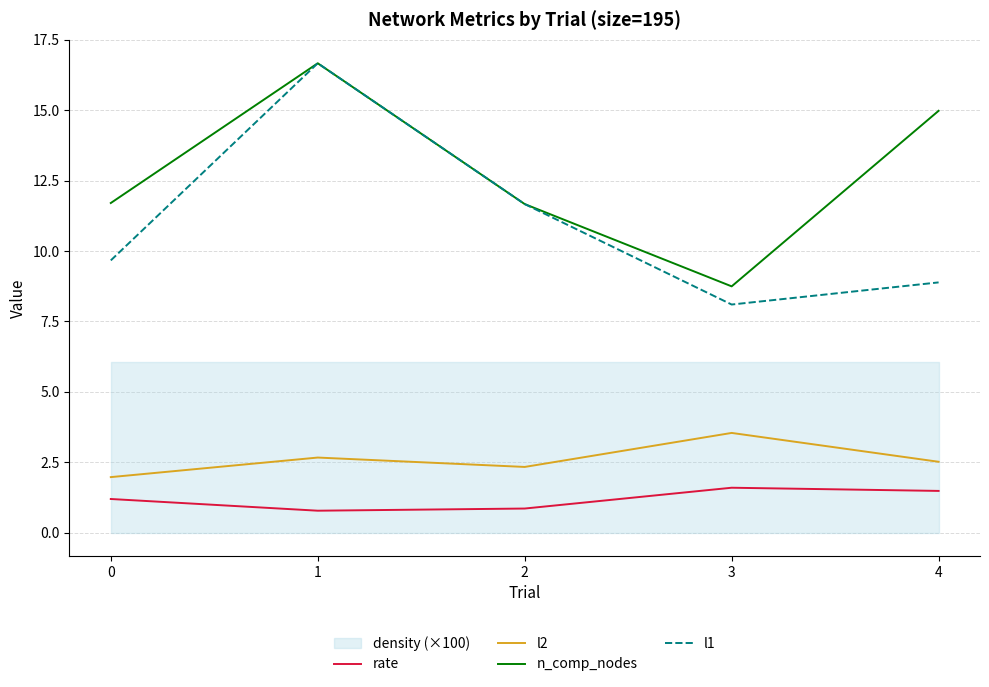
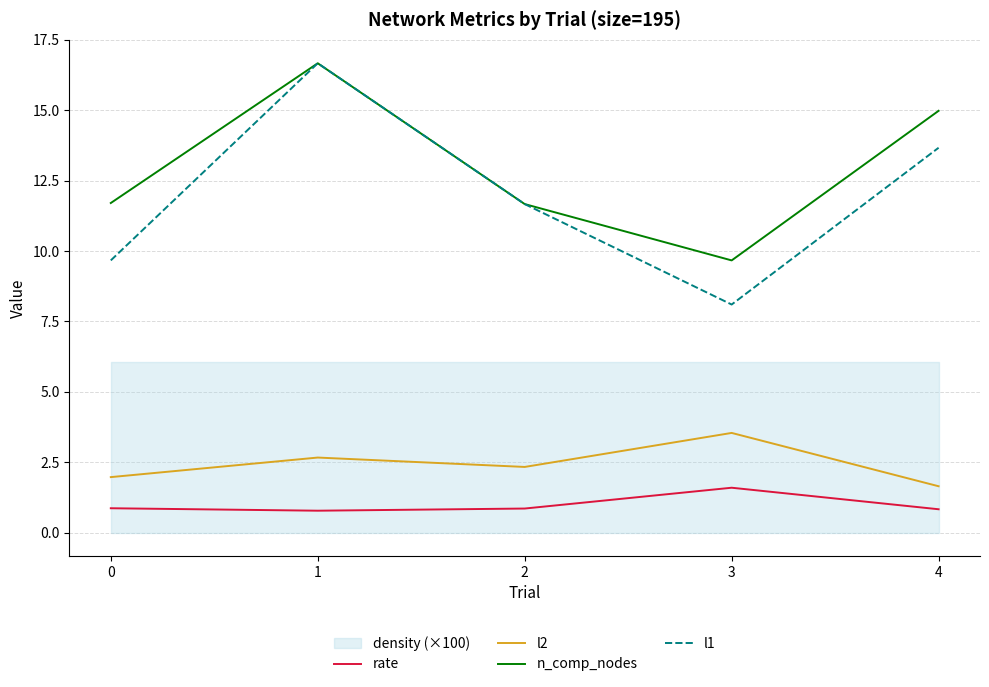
rate, 0: 1.2 -> 0.9
n_comp_nodes, 3: 8.7 -> 9.7
rate, 4: 1.5 -> 0.8
l2, 4: 2.5 -> 1.6
l1, 4: 8.9 -> 13.7
